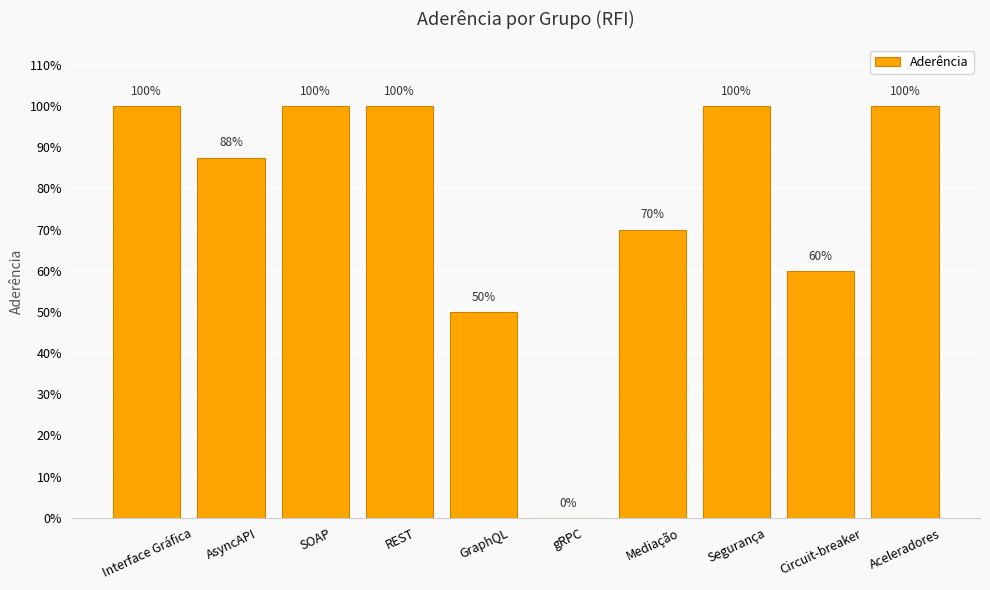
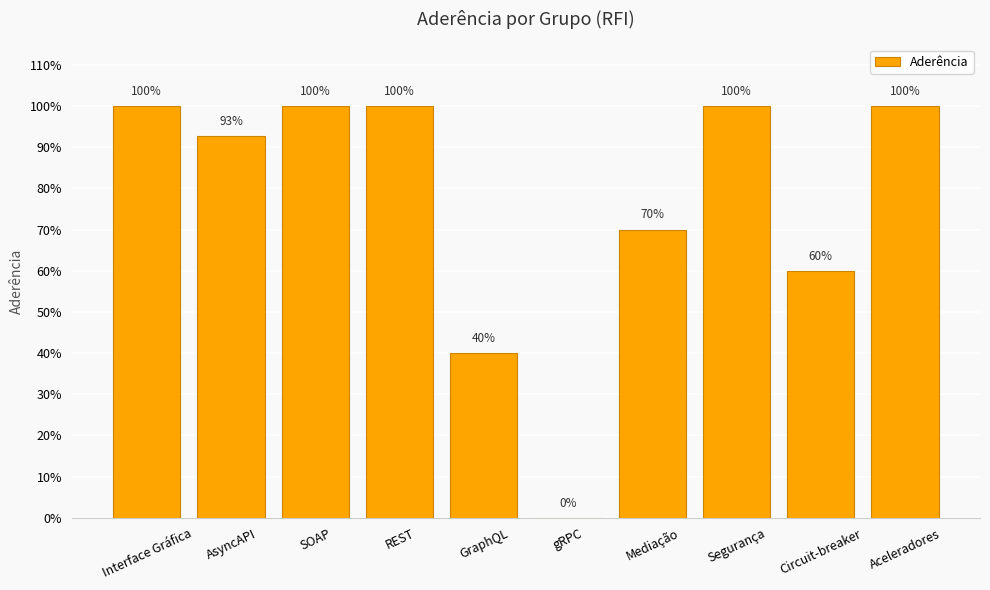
AsyncAPI: 88% -> 93%
GraphQL: 50% -> 40%
